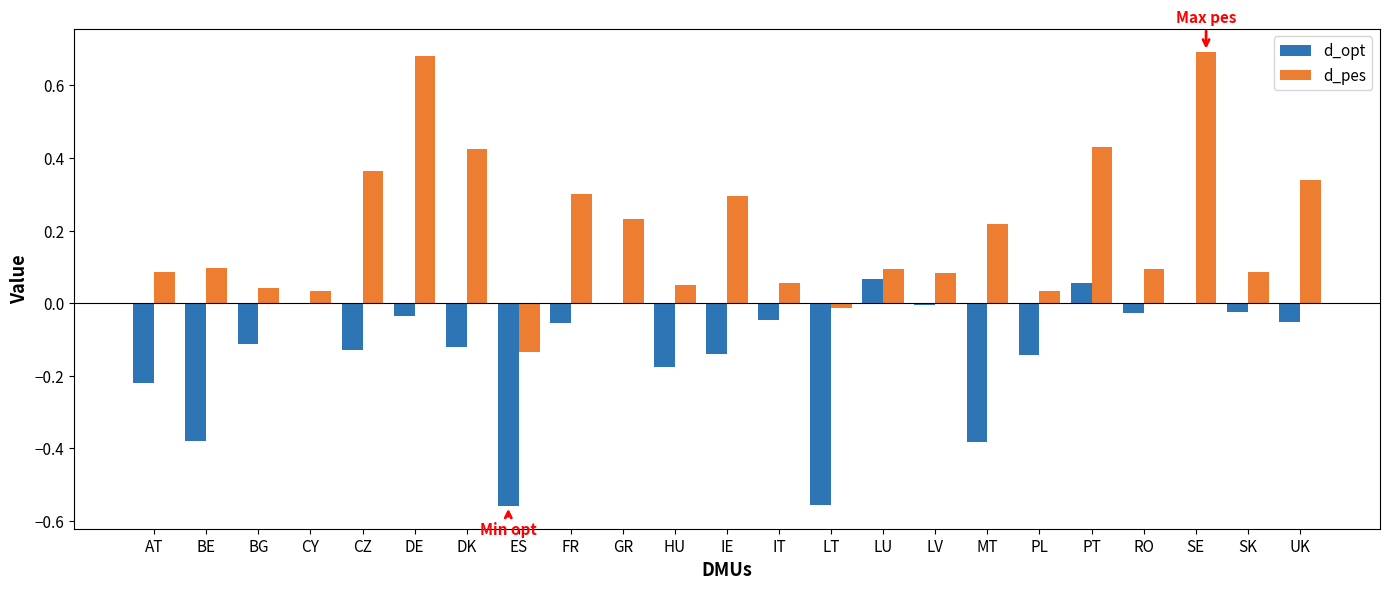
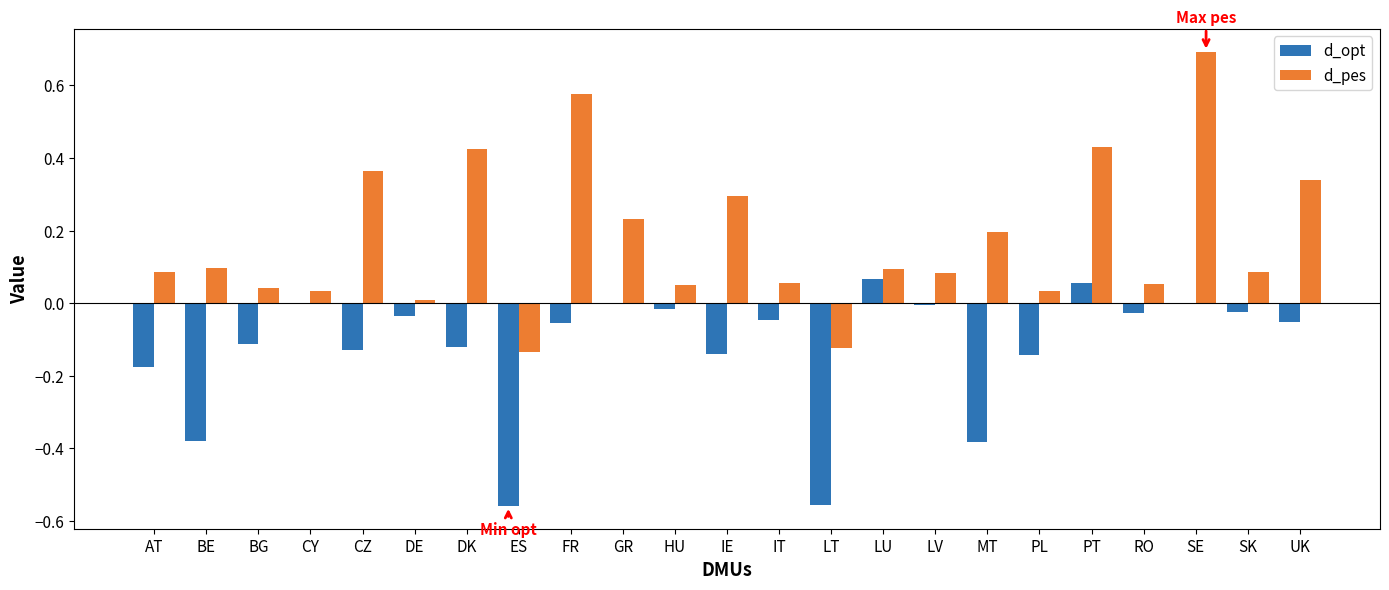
d_opt, AT: -0.22 -> -0.18
d_pes, DE: 0.68 -> 0.01
d_pes, FR: 0.30 -> 0.58
d_opt, HU: -0.18 -> -0.02
d_pes, LT: -0.01 -> -0.12
d_pes, MT: 0.22 -> 0.20
d_pes, RO: 0.09 -> 0.05
